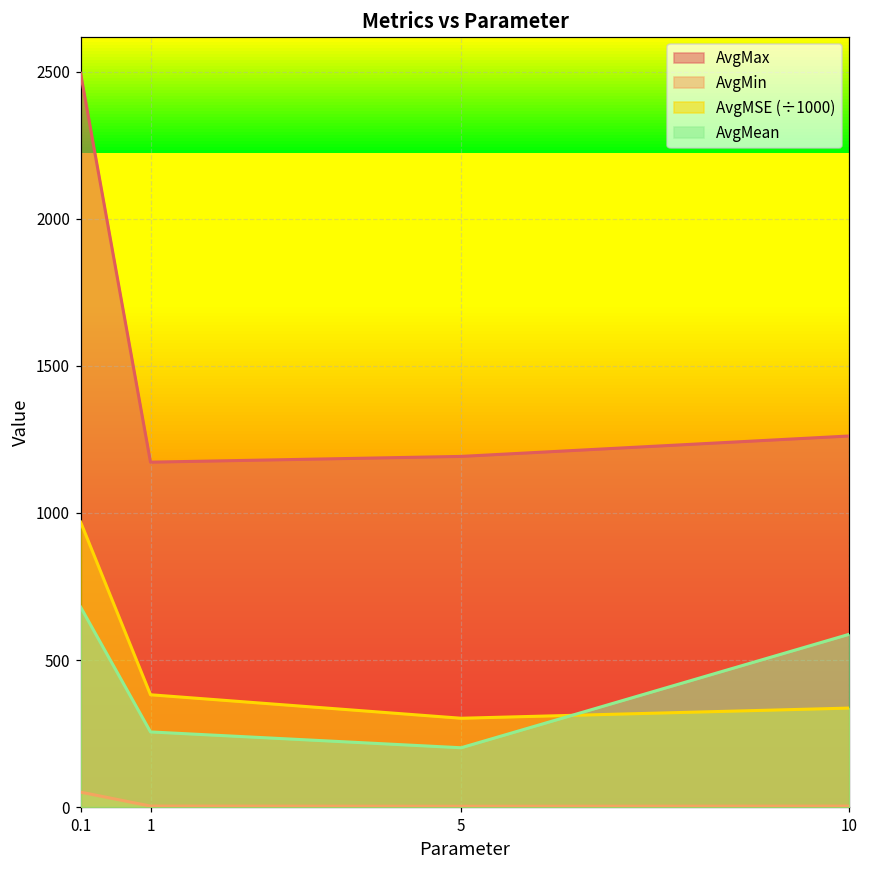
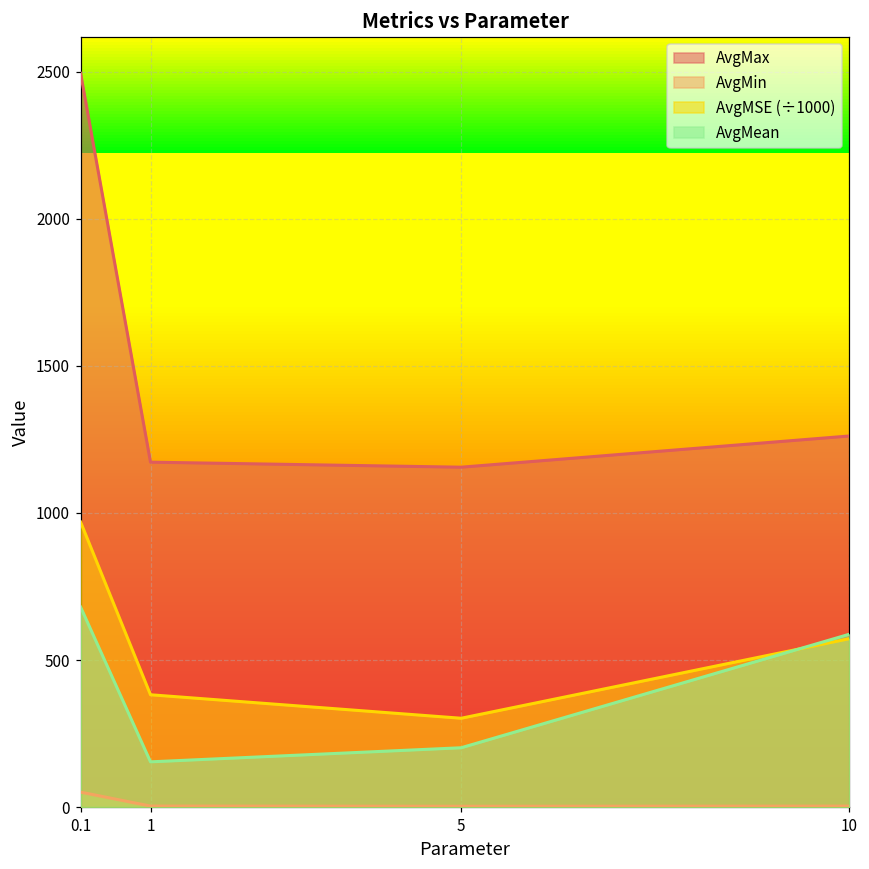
AvgMean, 1: 260 -> 150
AvgMax, 5: 1190 -> 1160
AvgMSE (÷1000), 10: 340 -> 570
